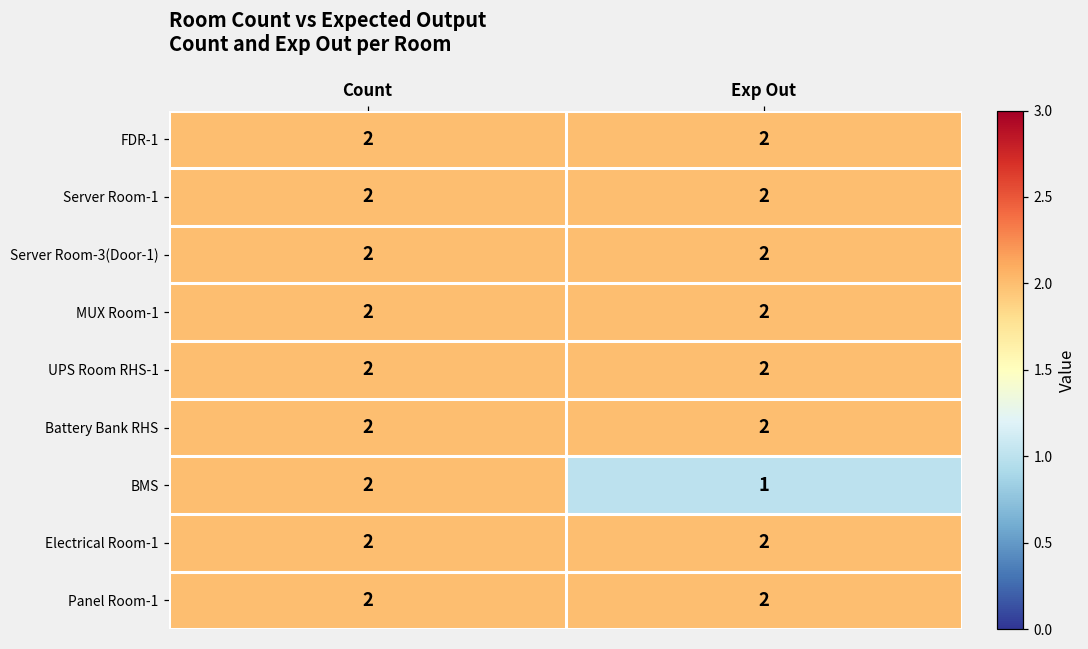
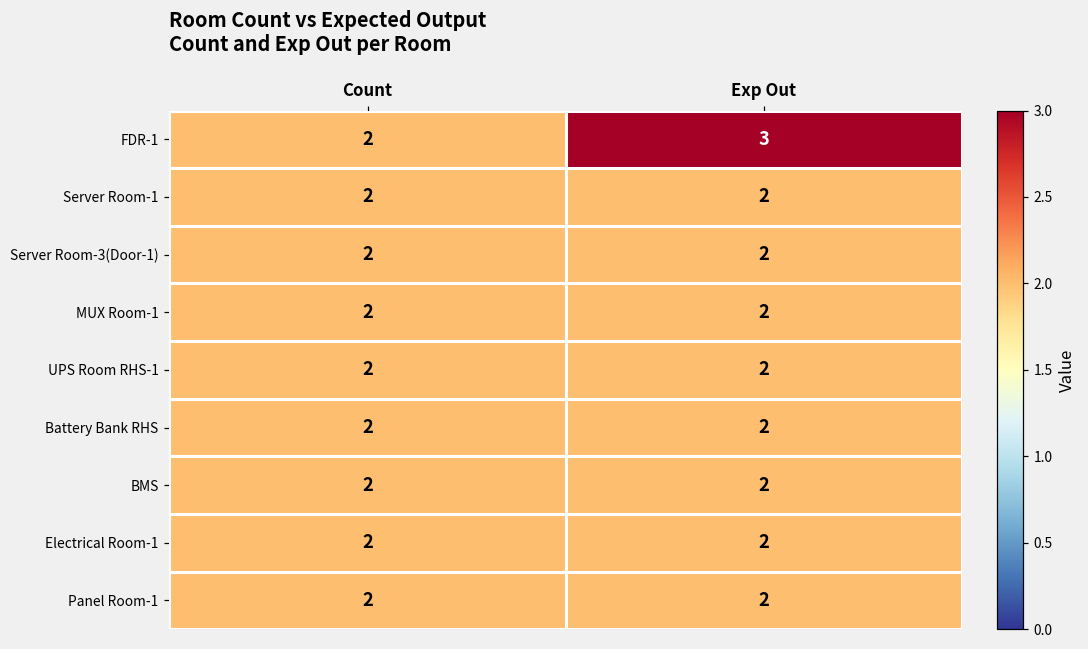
FDR-1, Exp Out: 2 -> 3
BMS, Exp Out: 1 -> 2
